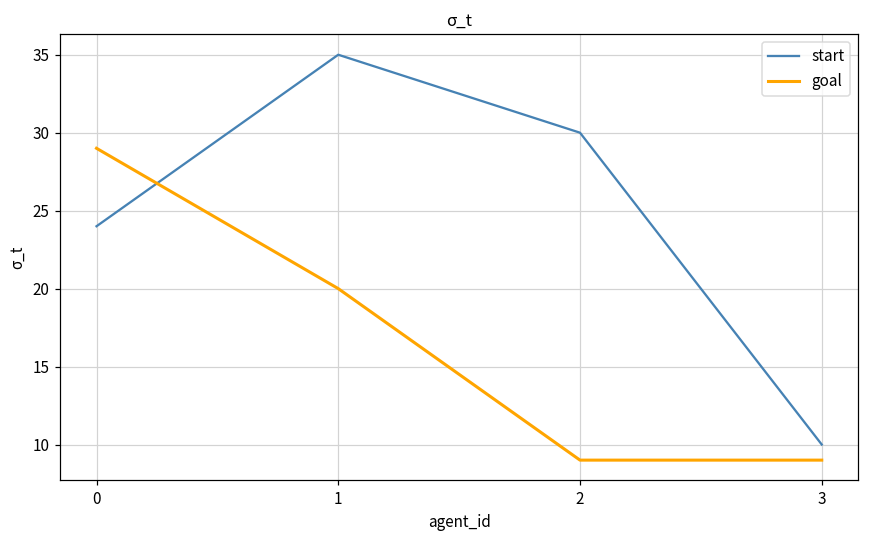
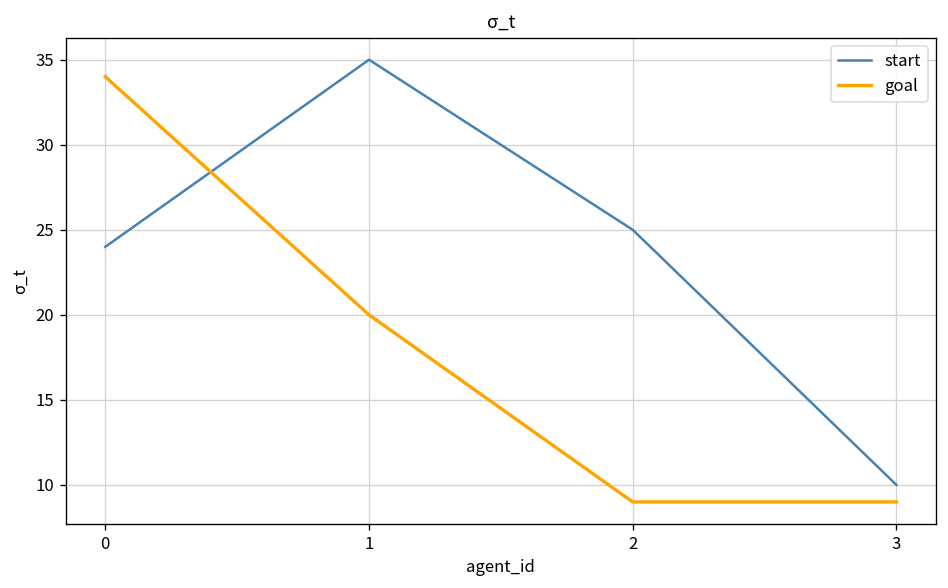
goal, 0: 29 -> 34
start, 2: 30 -> 25
